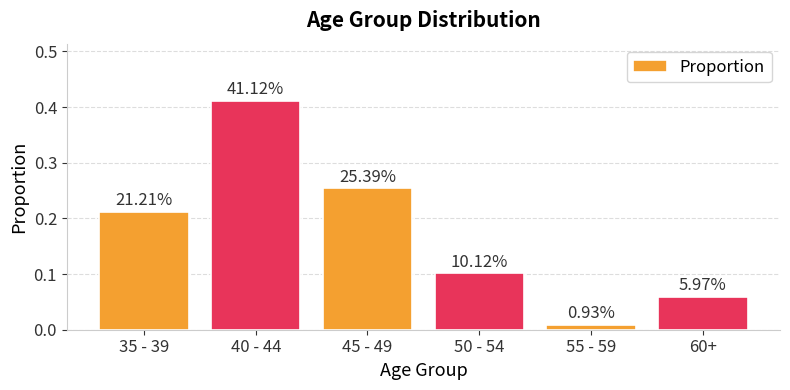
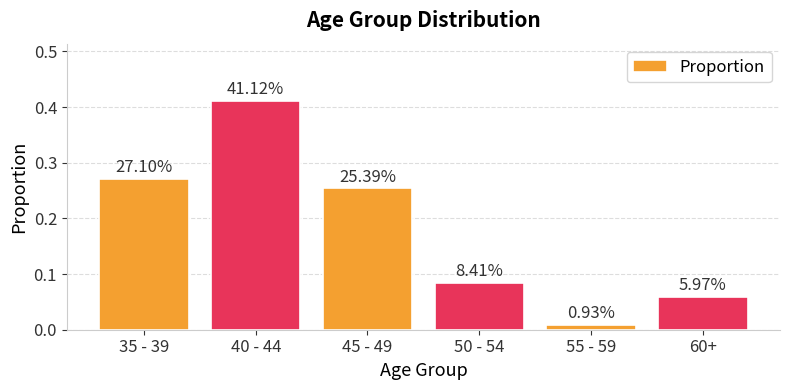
35 - 39: 21.21% -> 27.10%
50 - 54: 10.12% -> 8.41%
